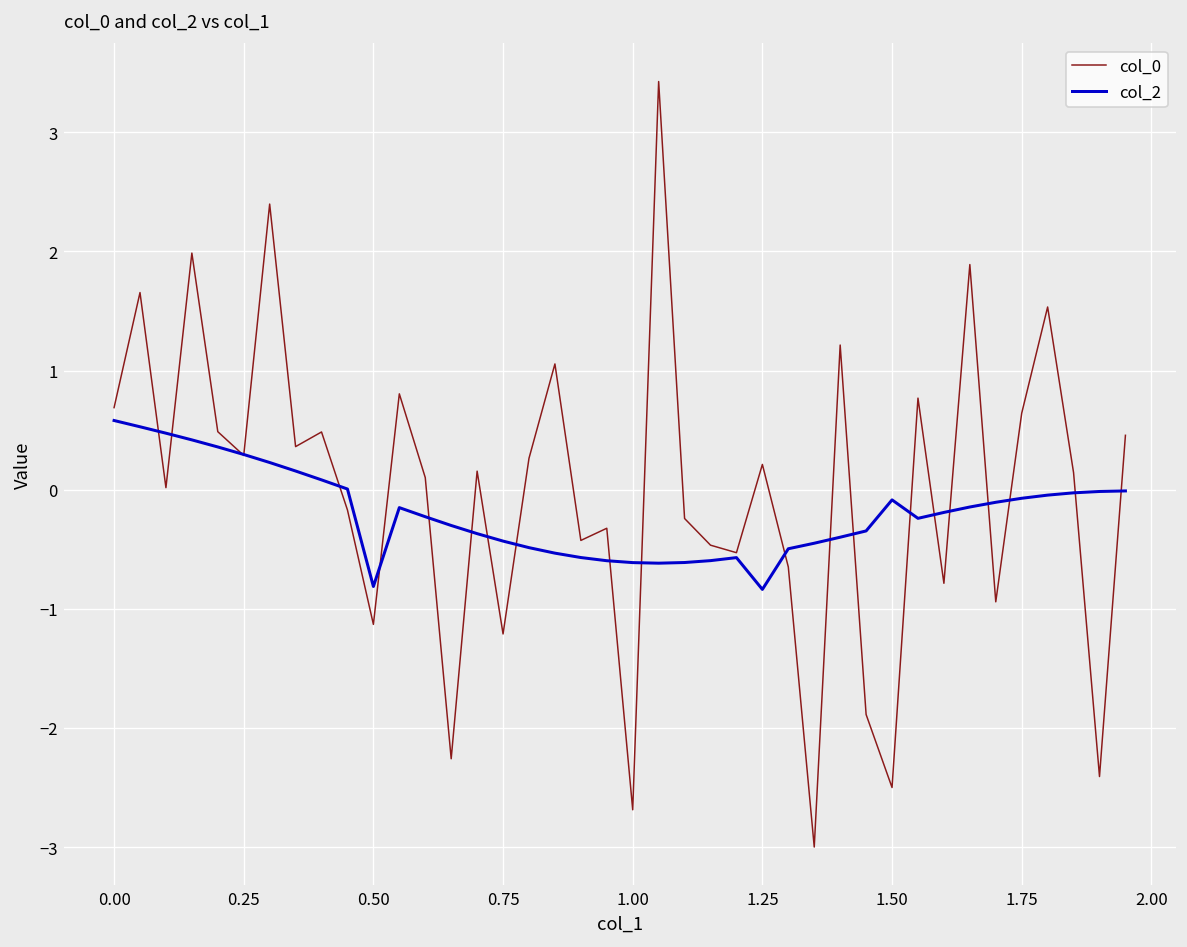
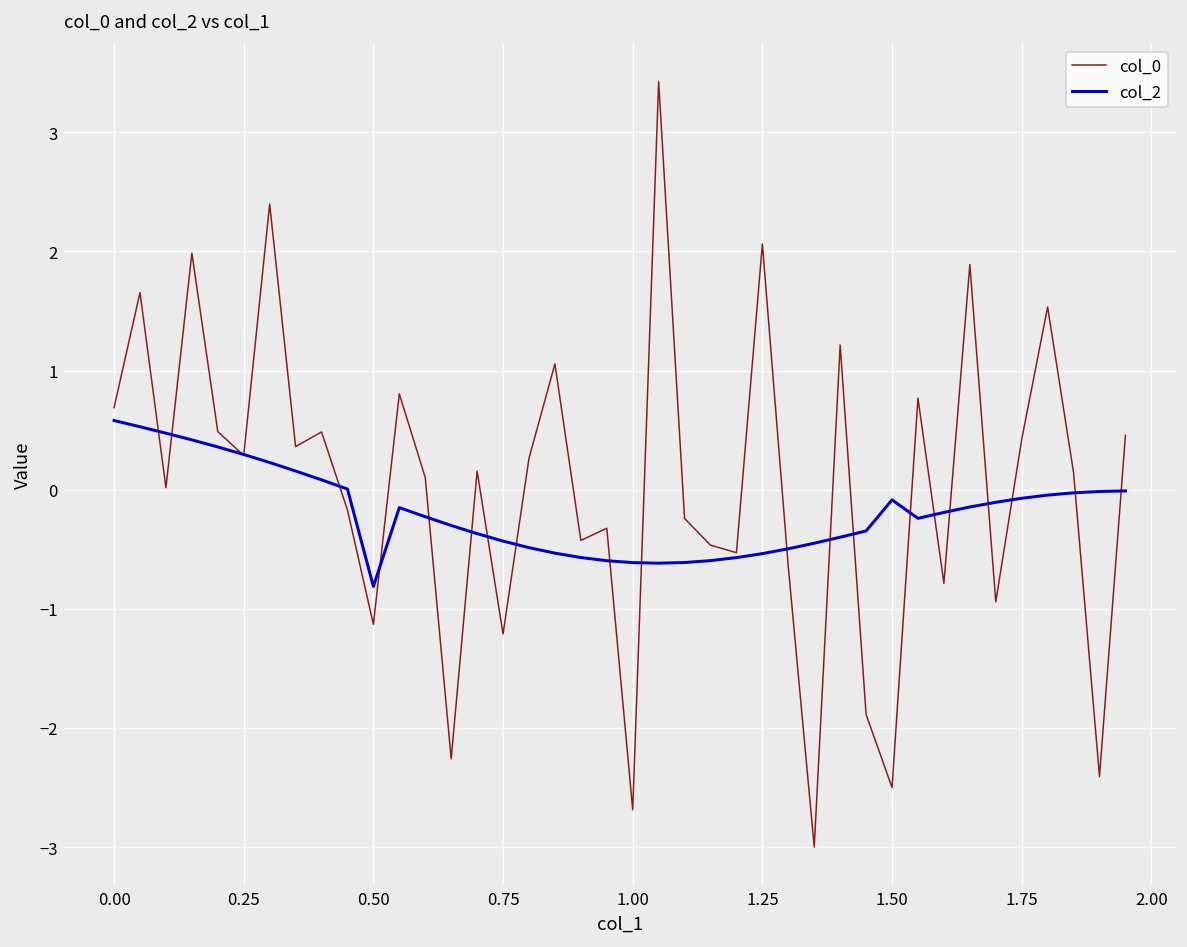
col_0, 1.25: 0.2 -> 2.1
col_2, 1.25: -0.8 -> -0.5
col_0, 1.75: 0.6 -> 0.4
